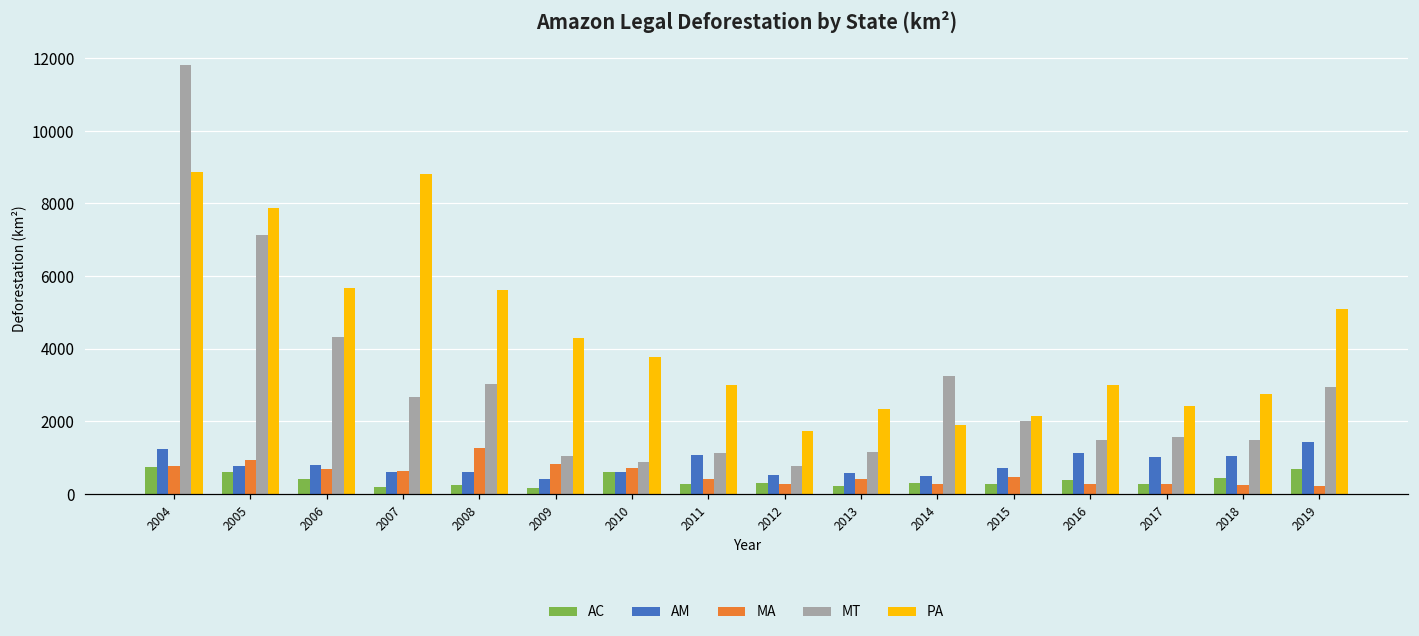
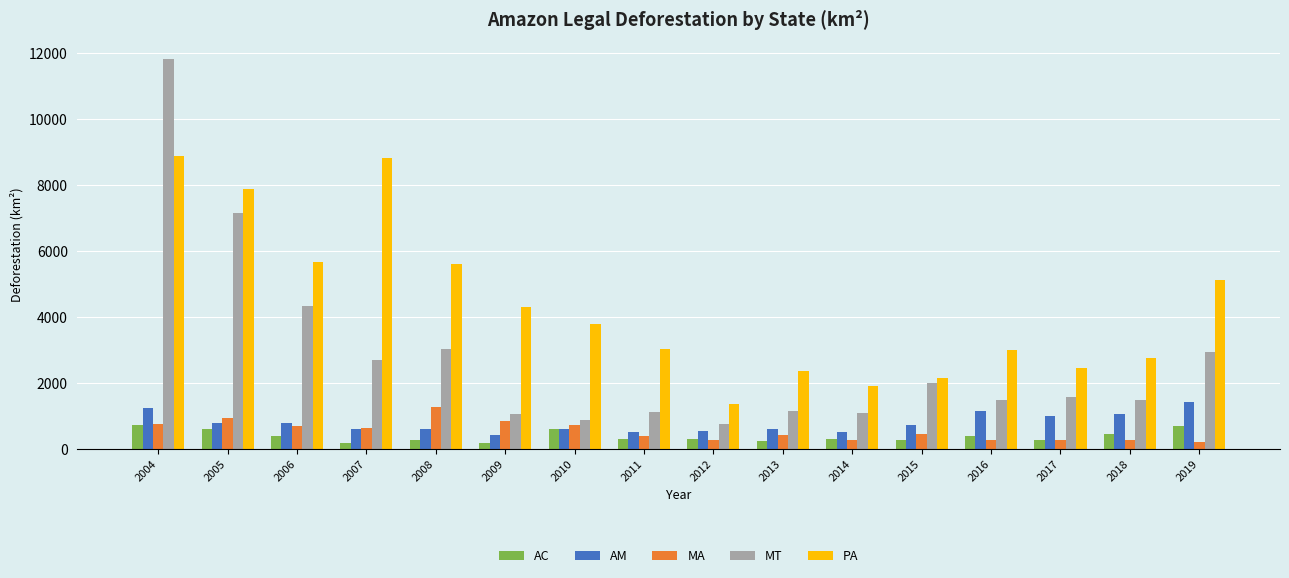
AM, 2011: 1100 -> 500
PA, 2012: 1700 -> 1300
MT, 2014: 3200 -> 1100
